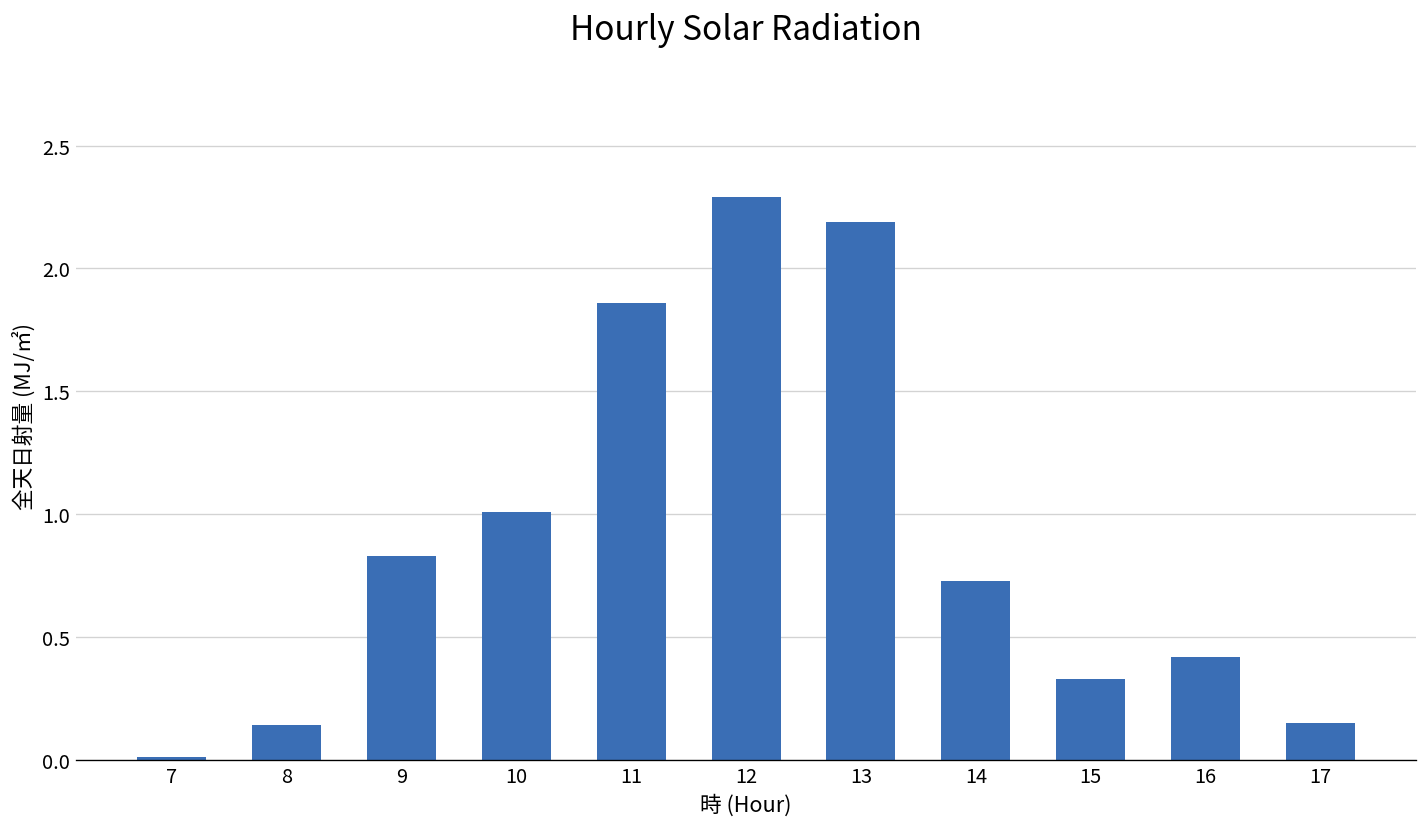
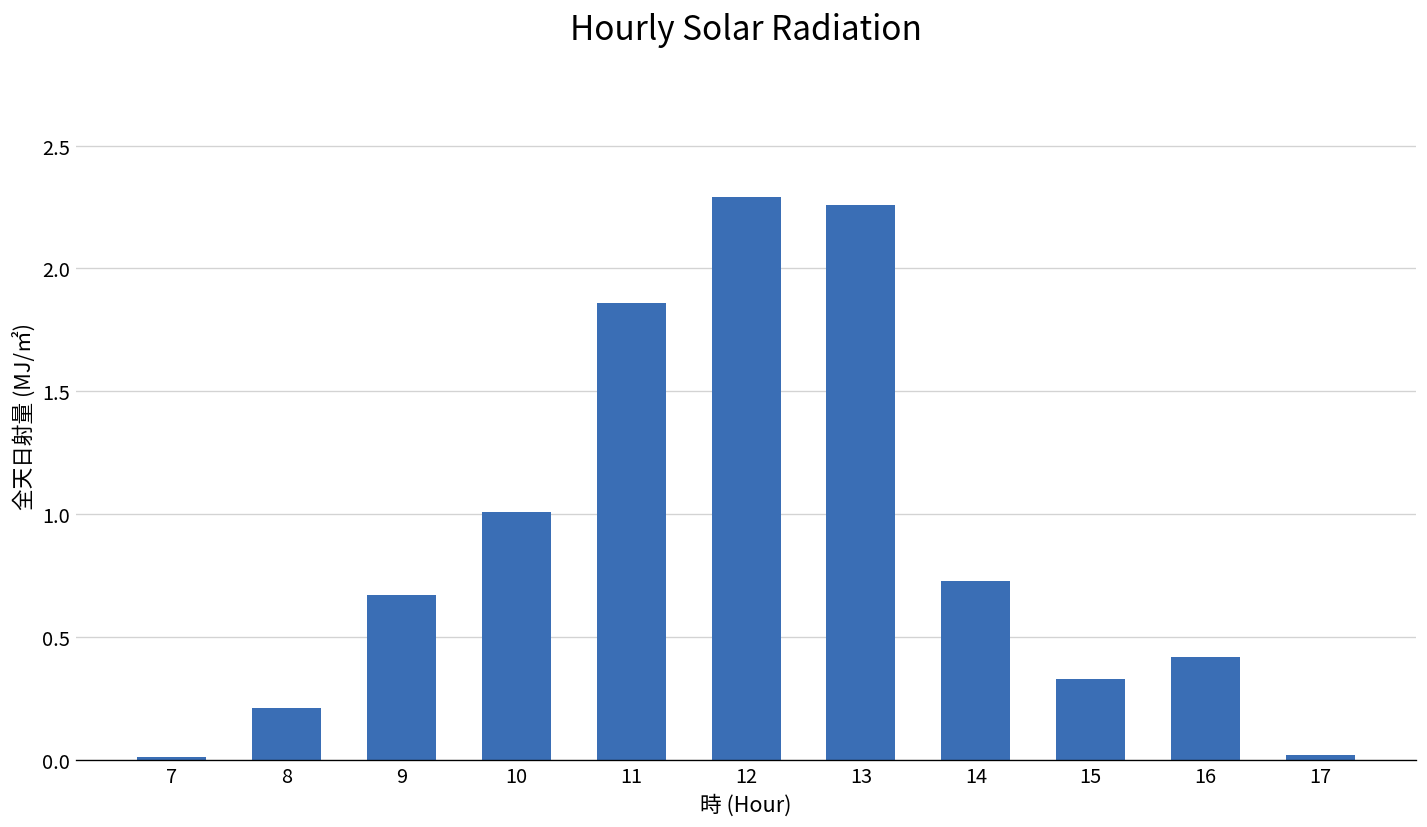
8: 0.14 -> 0.21
9: 0.83 -> 0.67
13: 2.19 -> 2.26
17: 0.15 -> 0.02
